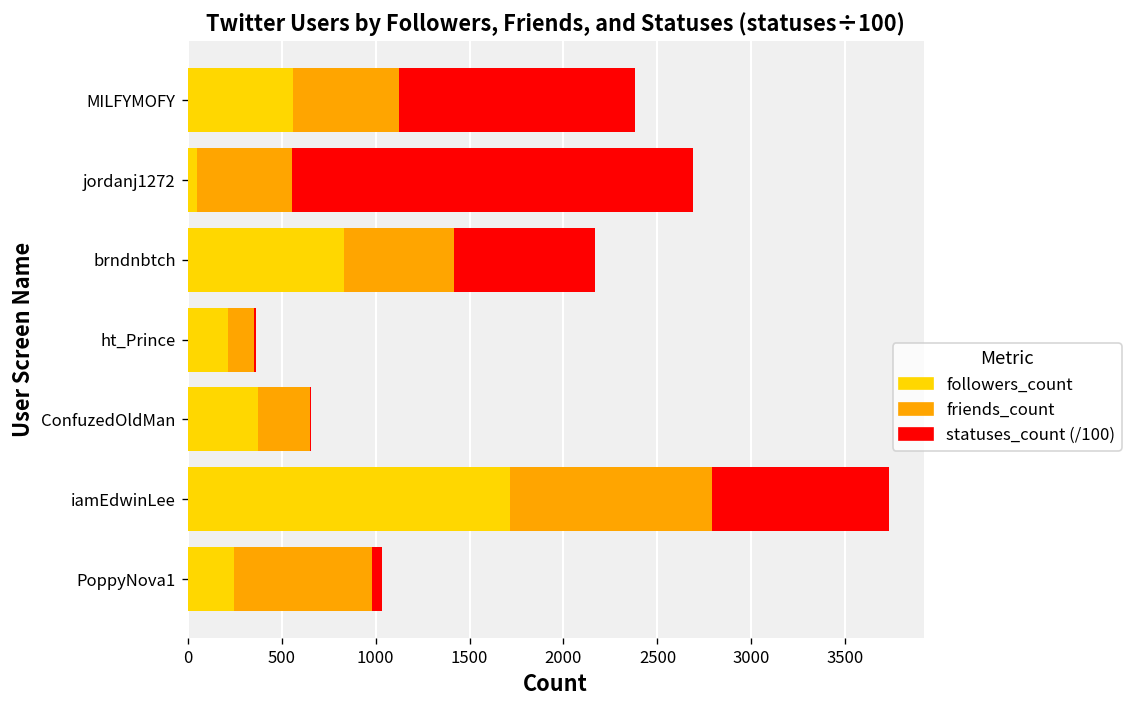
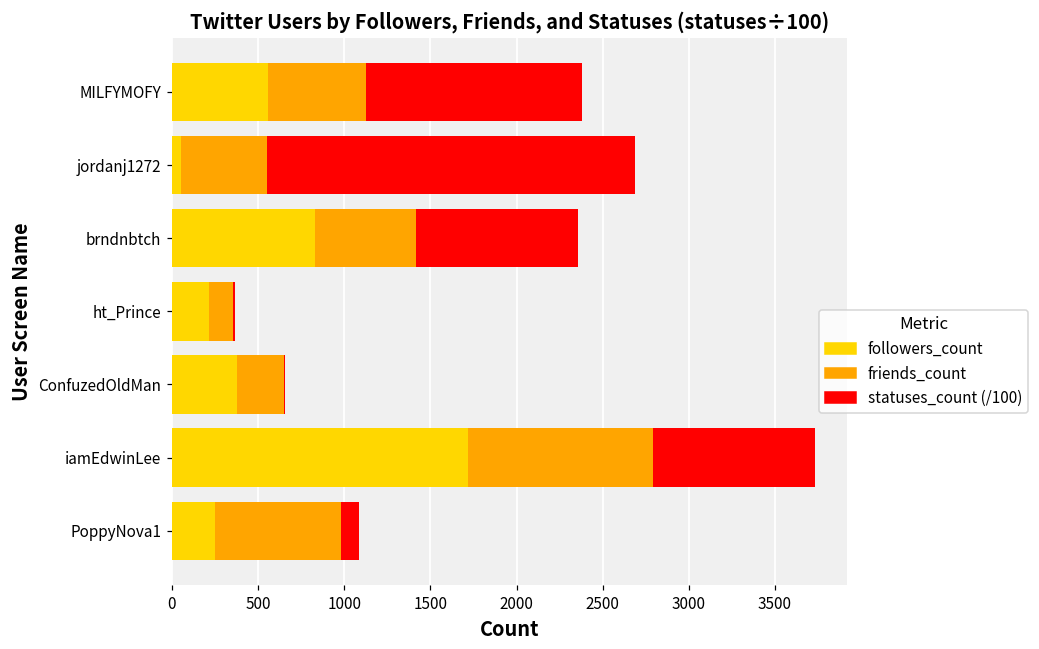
statuses_count (/100), brndnbtch: 750 -> 940
statuses_count (/100), PoppyNova1: 50 -> 110
